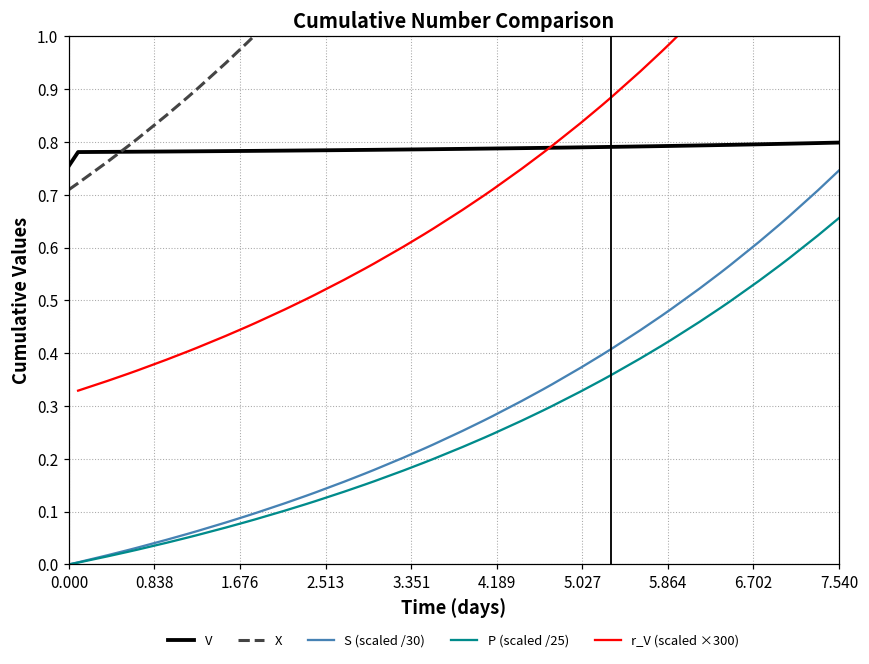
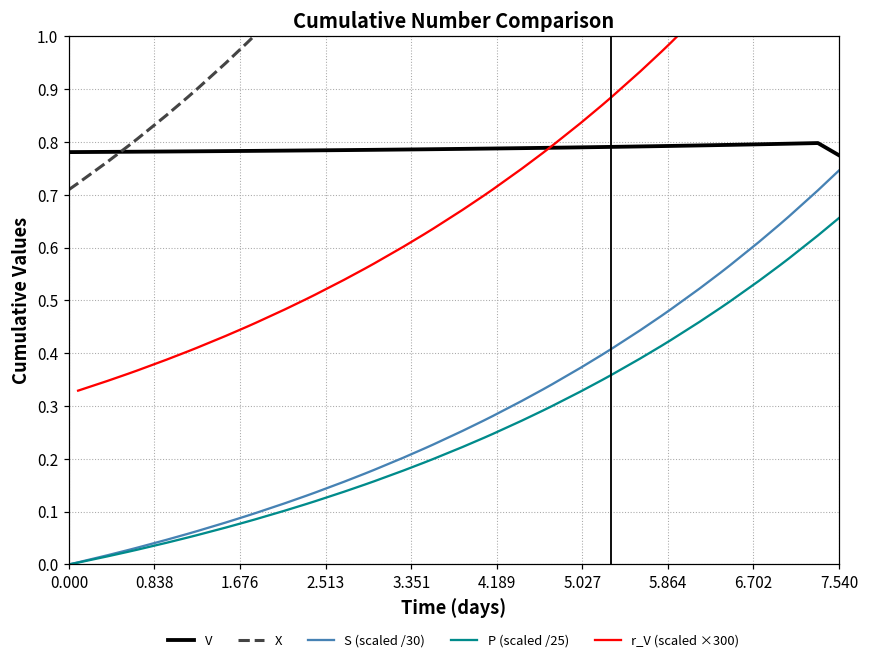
V, 0.000: 0.76 -> 0.78
V, 7.540: 0.80 -> 0.78
